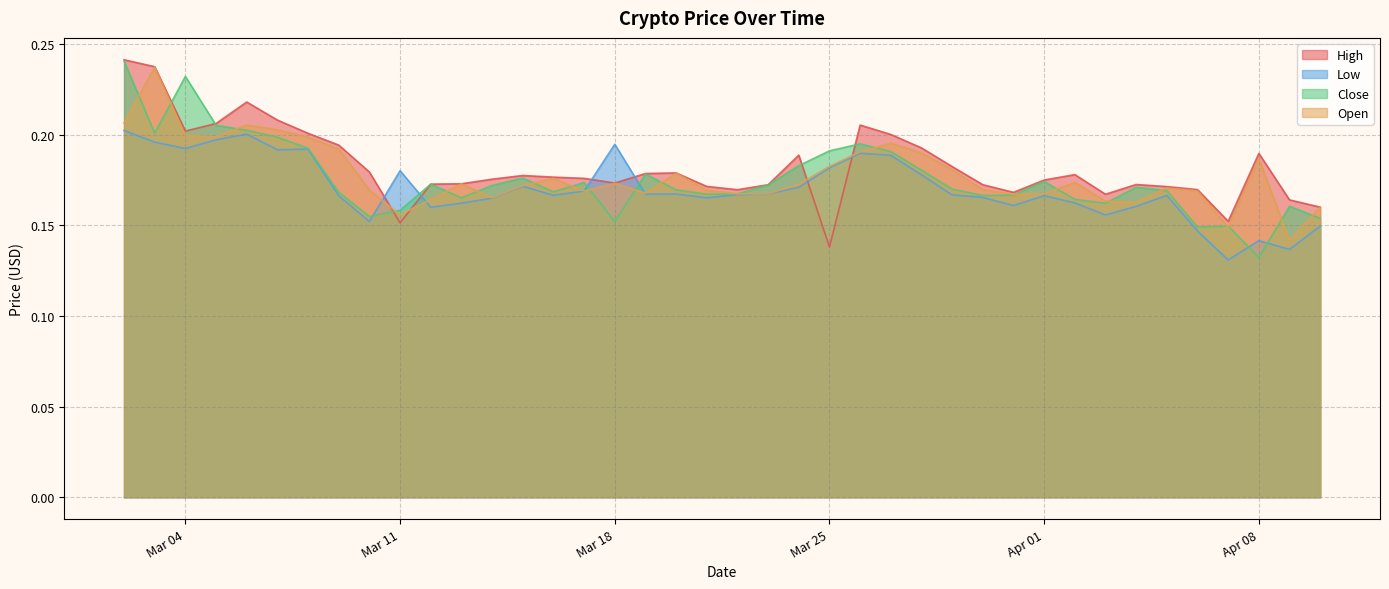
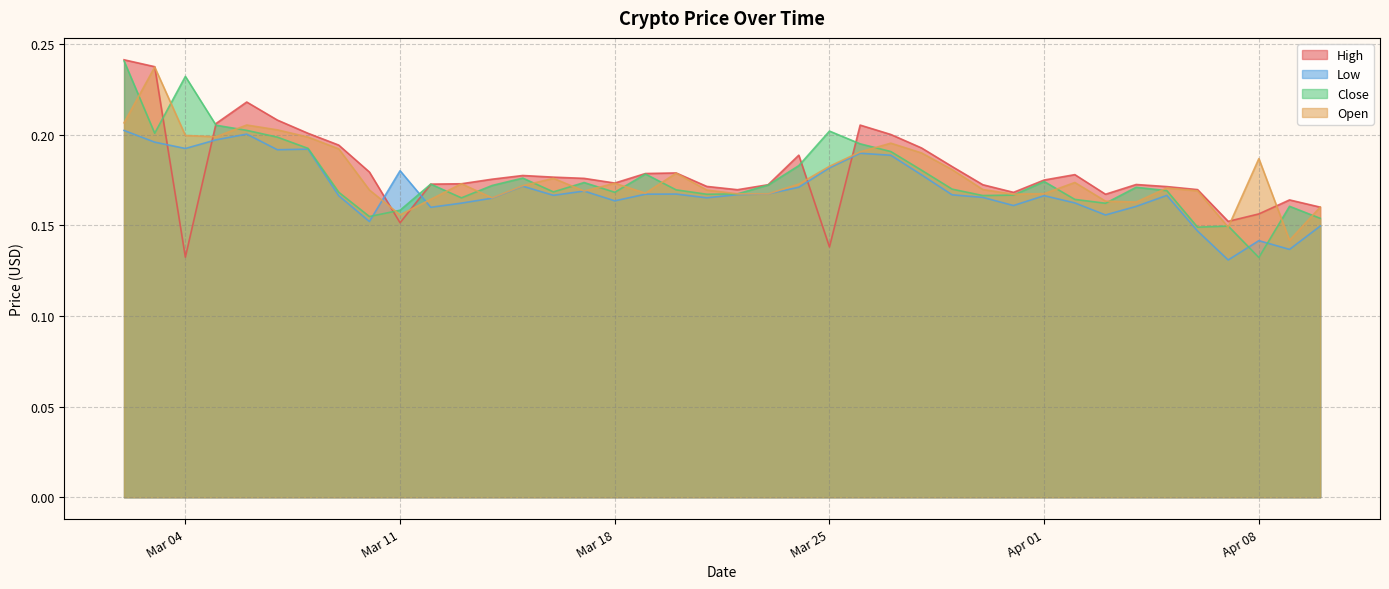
High, Mar 04: 0.202 -> 0.132
Low, Mar 18: 0.195 -> 0.164
Close, Mar 18: 0.152 -> 0.168
Close, Mar 25: 0.191 -> 0.202
High, Apr 08: 0.190 -> 0.156
